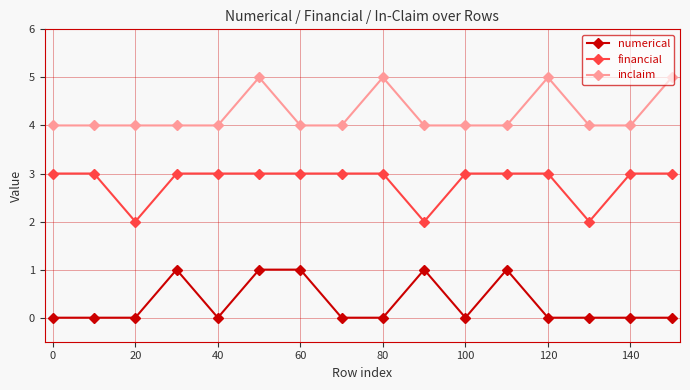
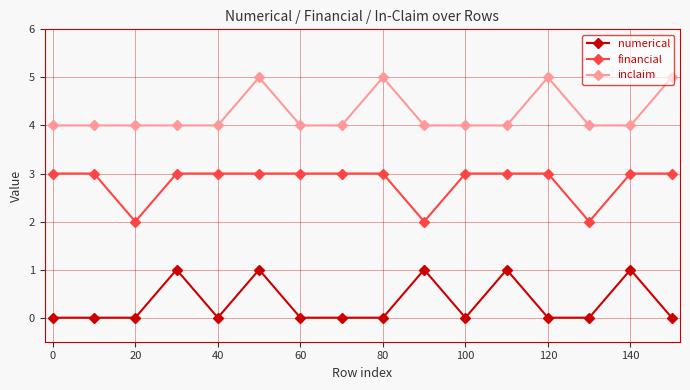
numerical, 60: 1 -> 0
numerical, 140: 0 -> 1
